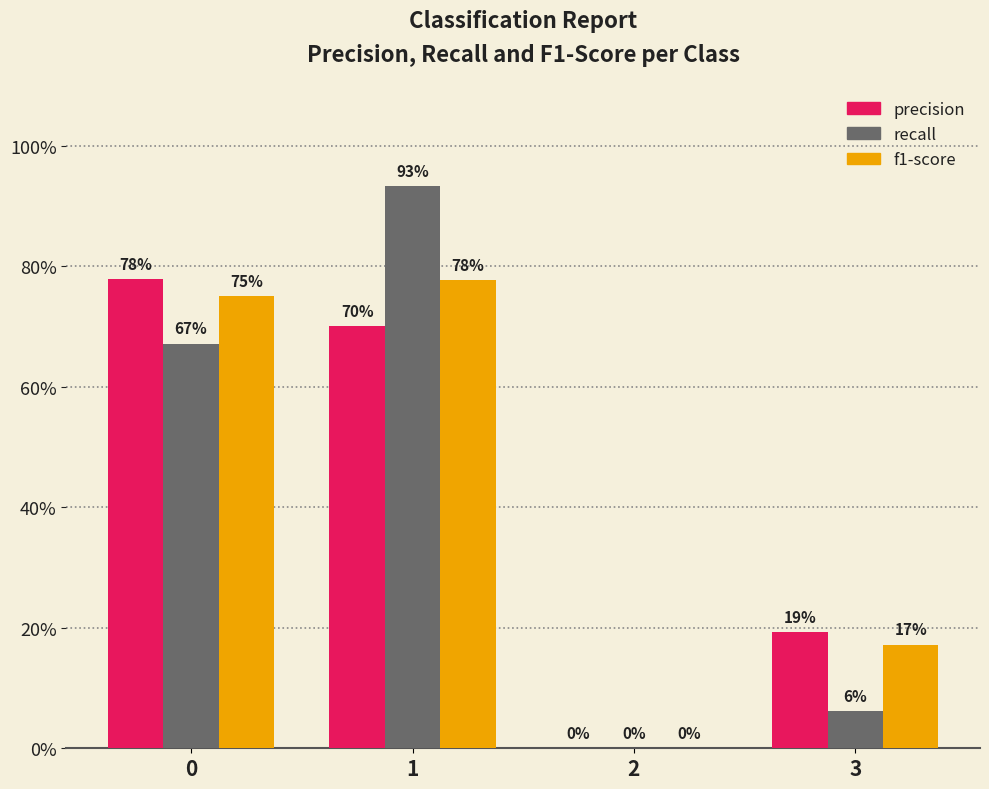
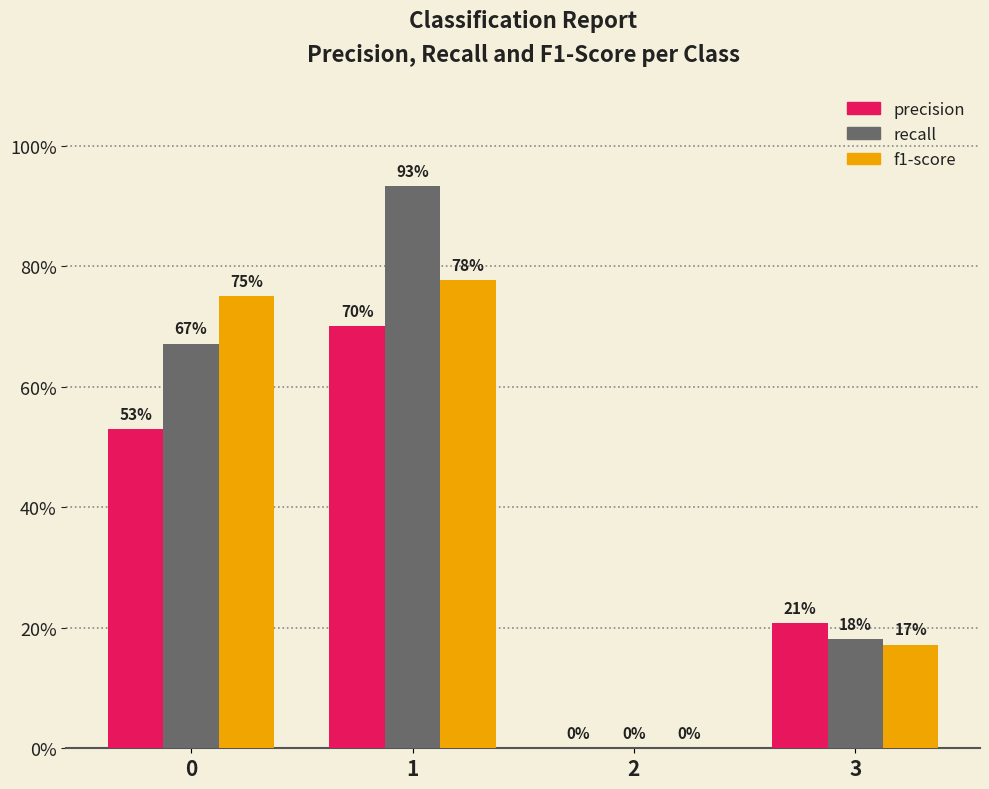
precision, 0: 78% -> 53%
precision, 3: 19% -> 21%
recall, 3: 6% -> 18%
